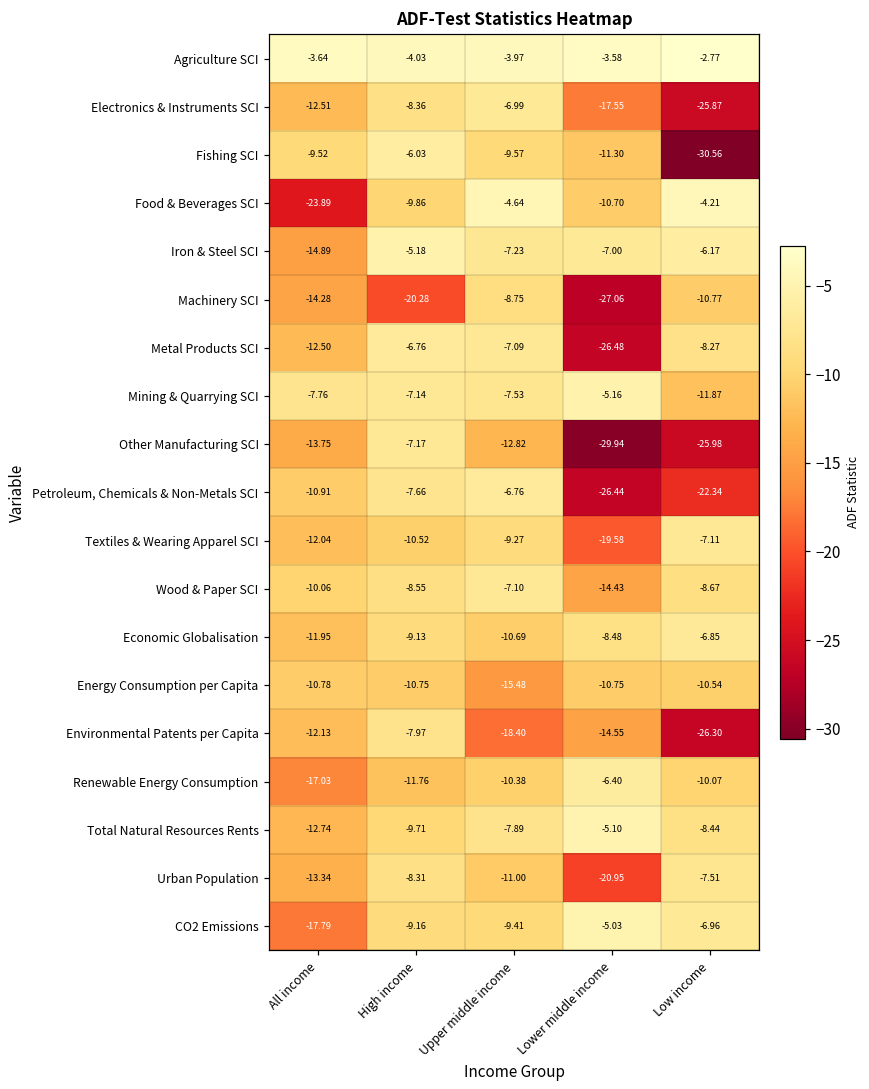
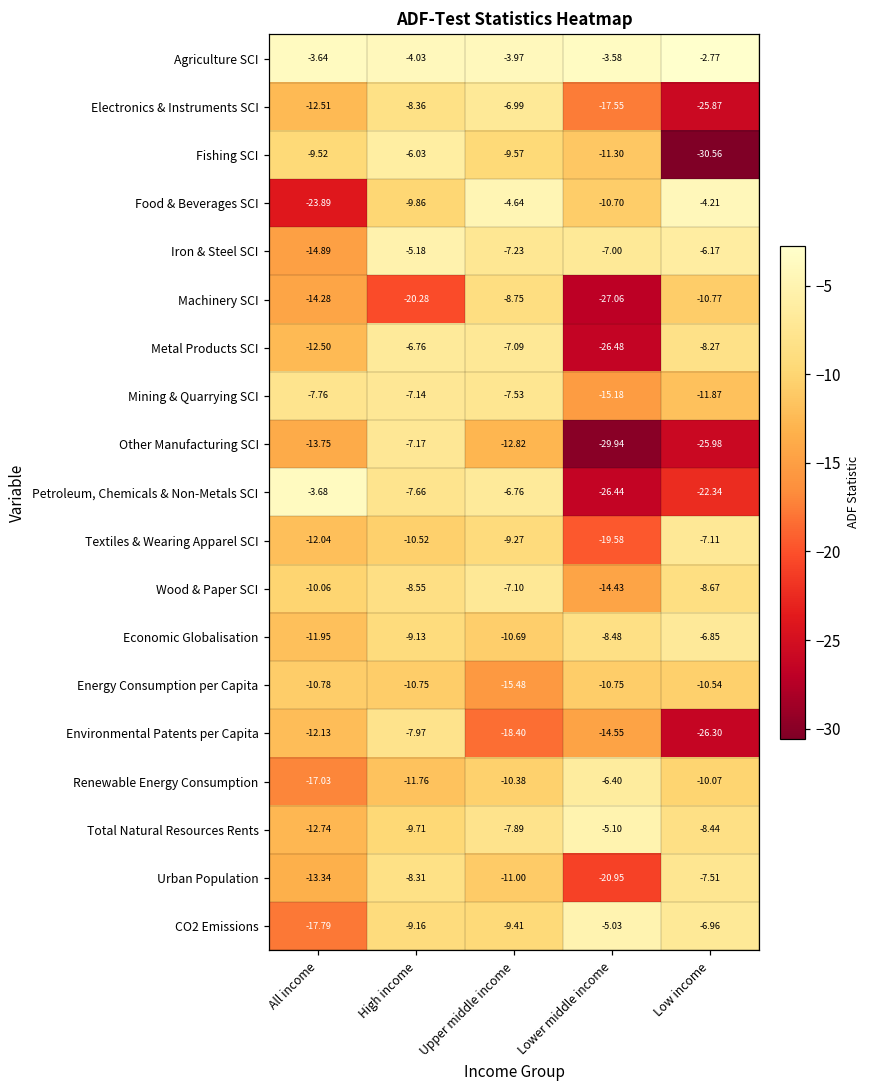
Mining & Quarrying SCI, Lower middle income: -5.16 -> -15.18
Petroleum, Chemicals & Non-Metals SCI, All income: -10.91 -> -3.68
